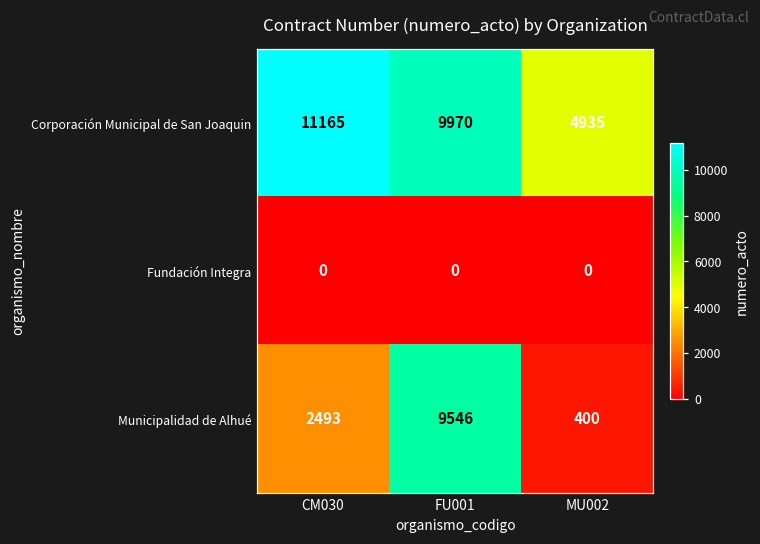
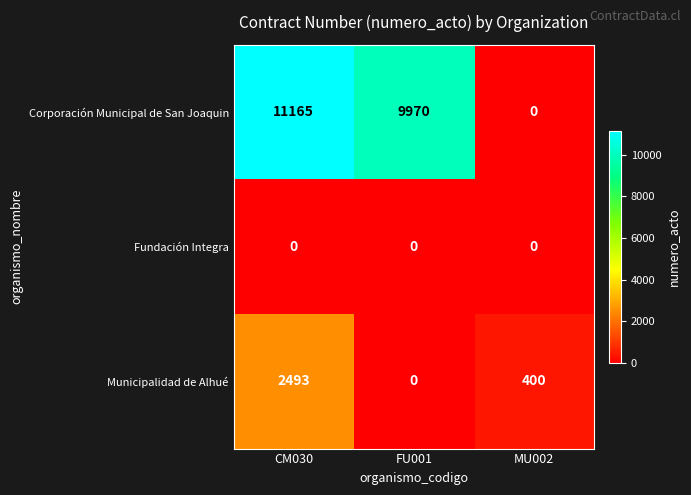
Corporación Municipal de San Joaquin, MU002: 4935 -> 0
Municipalidad de Alhué, FU001: 9546 -> 0
